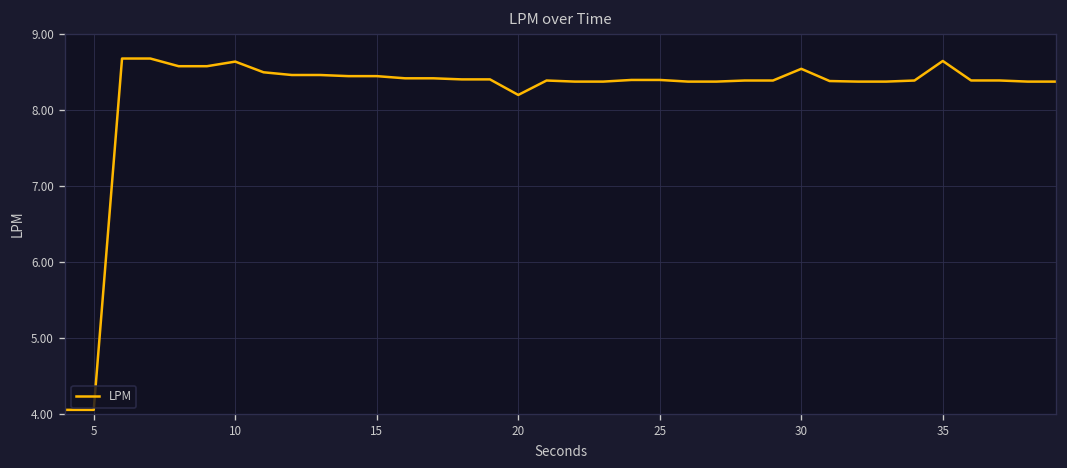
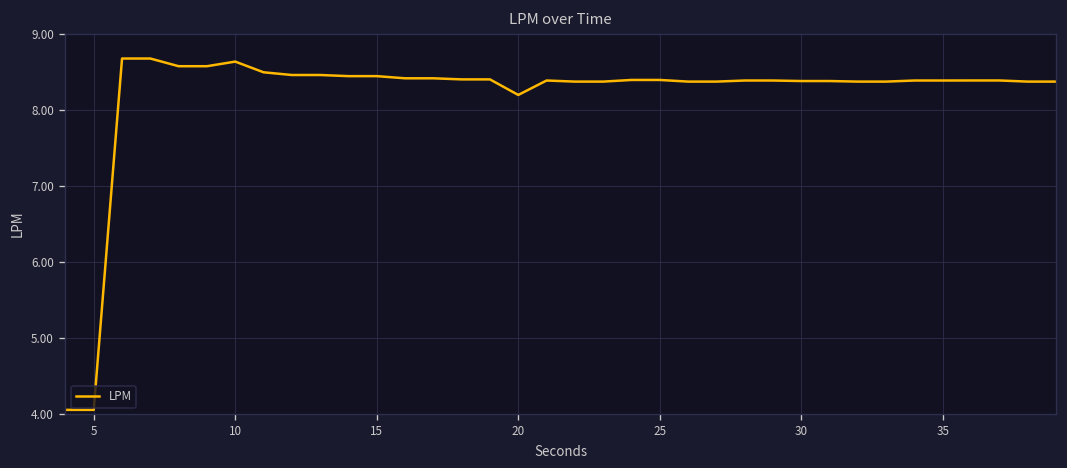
30: 8.5 -> 8.4
35: 8.6 -> 8.4
